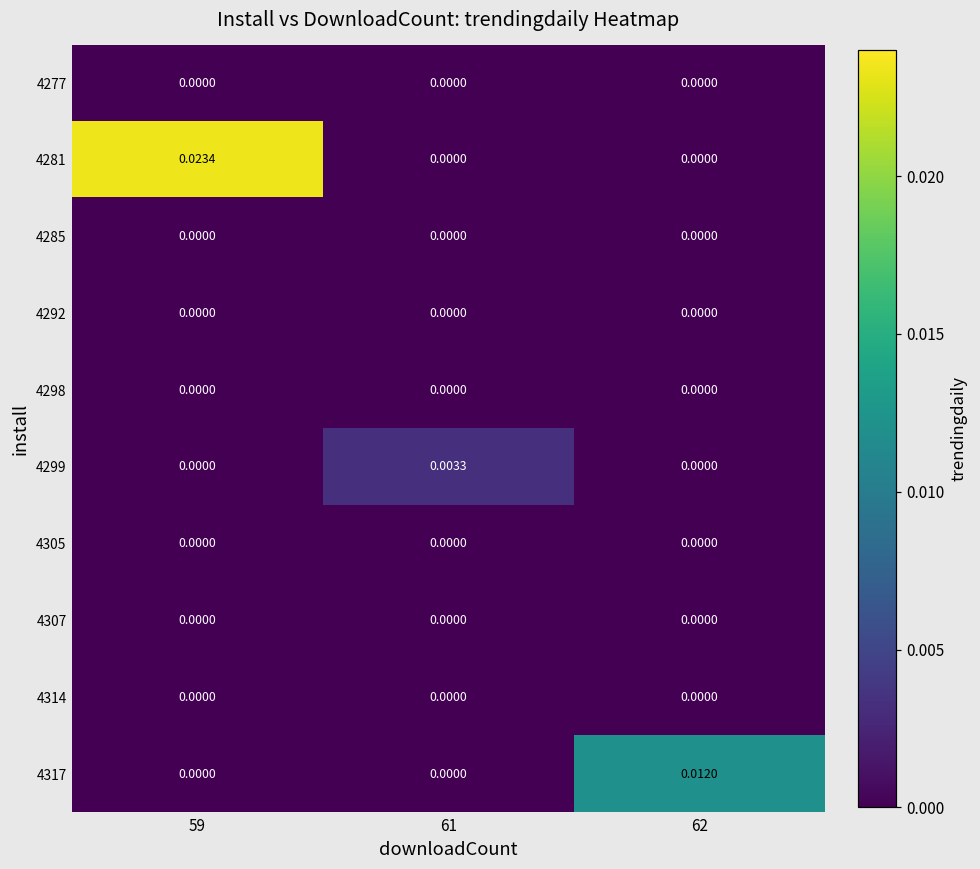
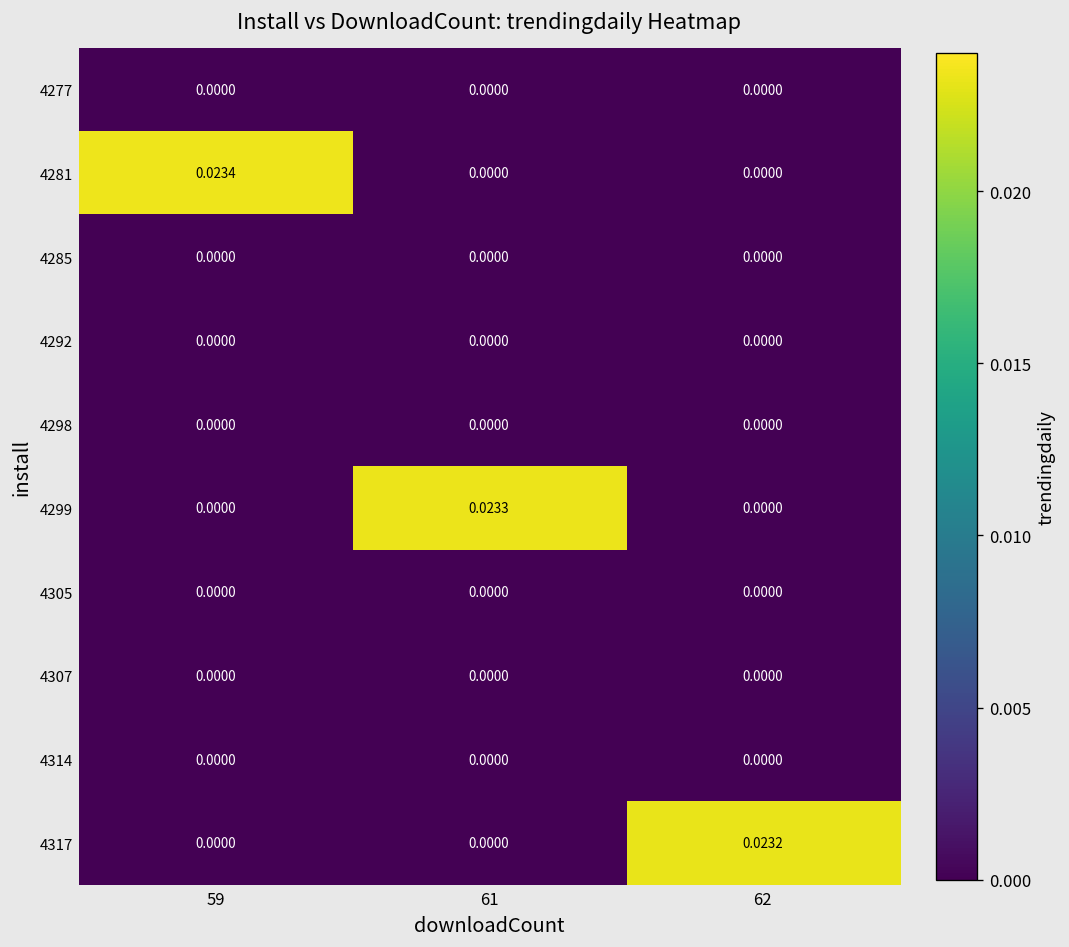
4299, 61: 0.0033 -> 0.0233
4317, 62: 0.0120 -> 0.0232
